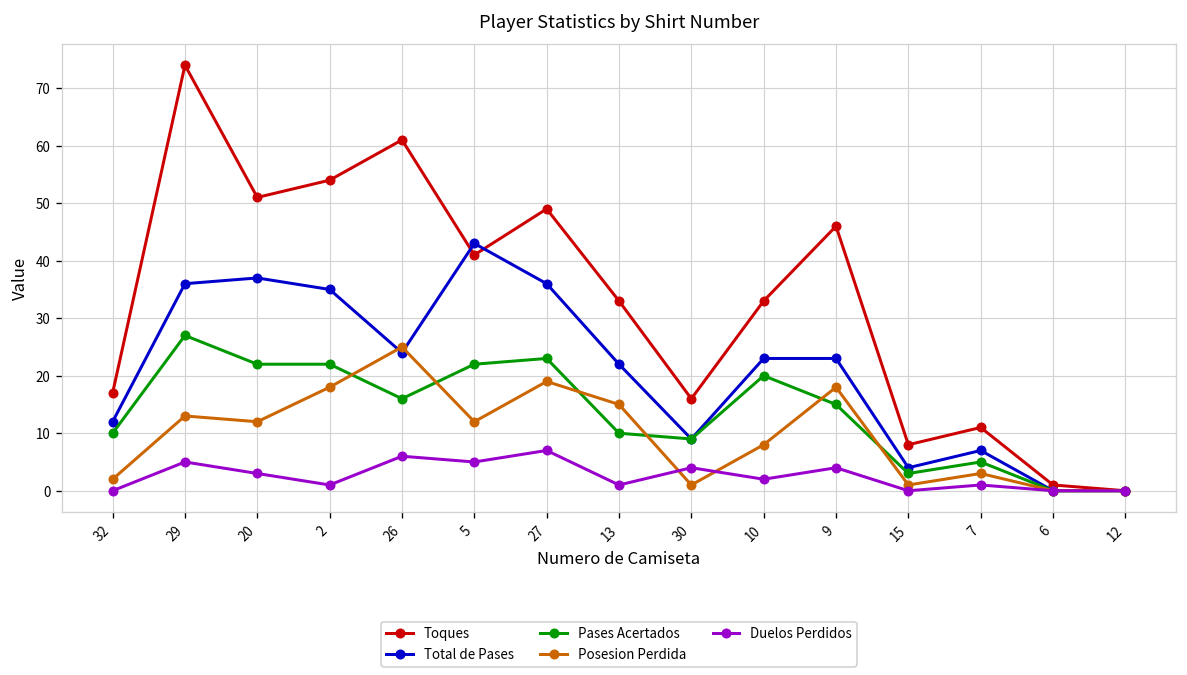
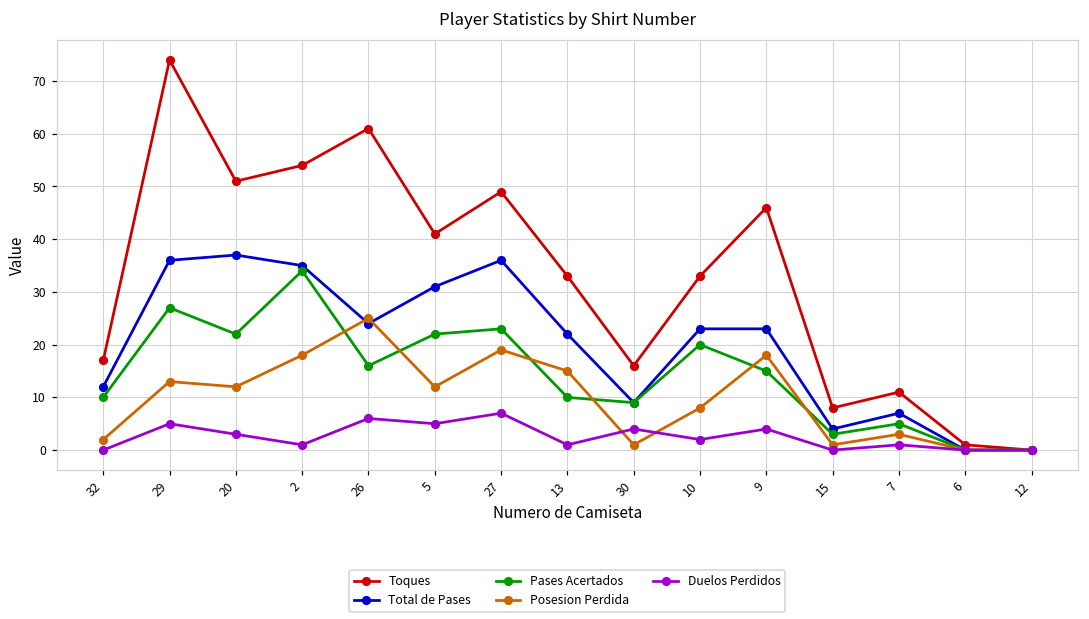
Pases Acertados, 2: 22 -> 34
Total de Pases, 5: 43 -> 31
